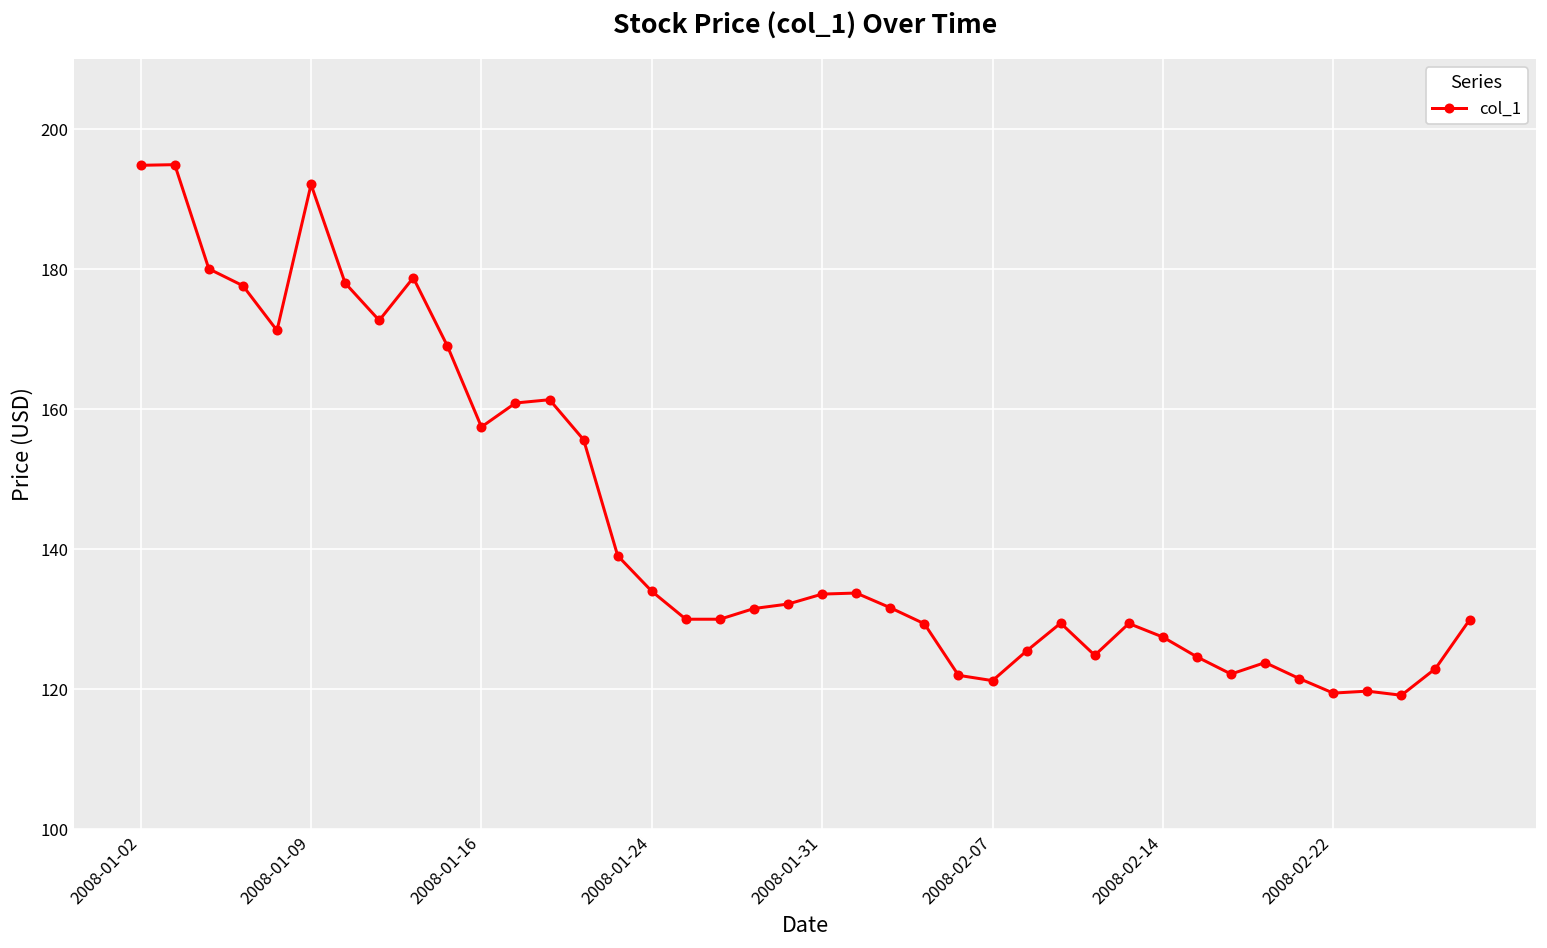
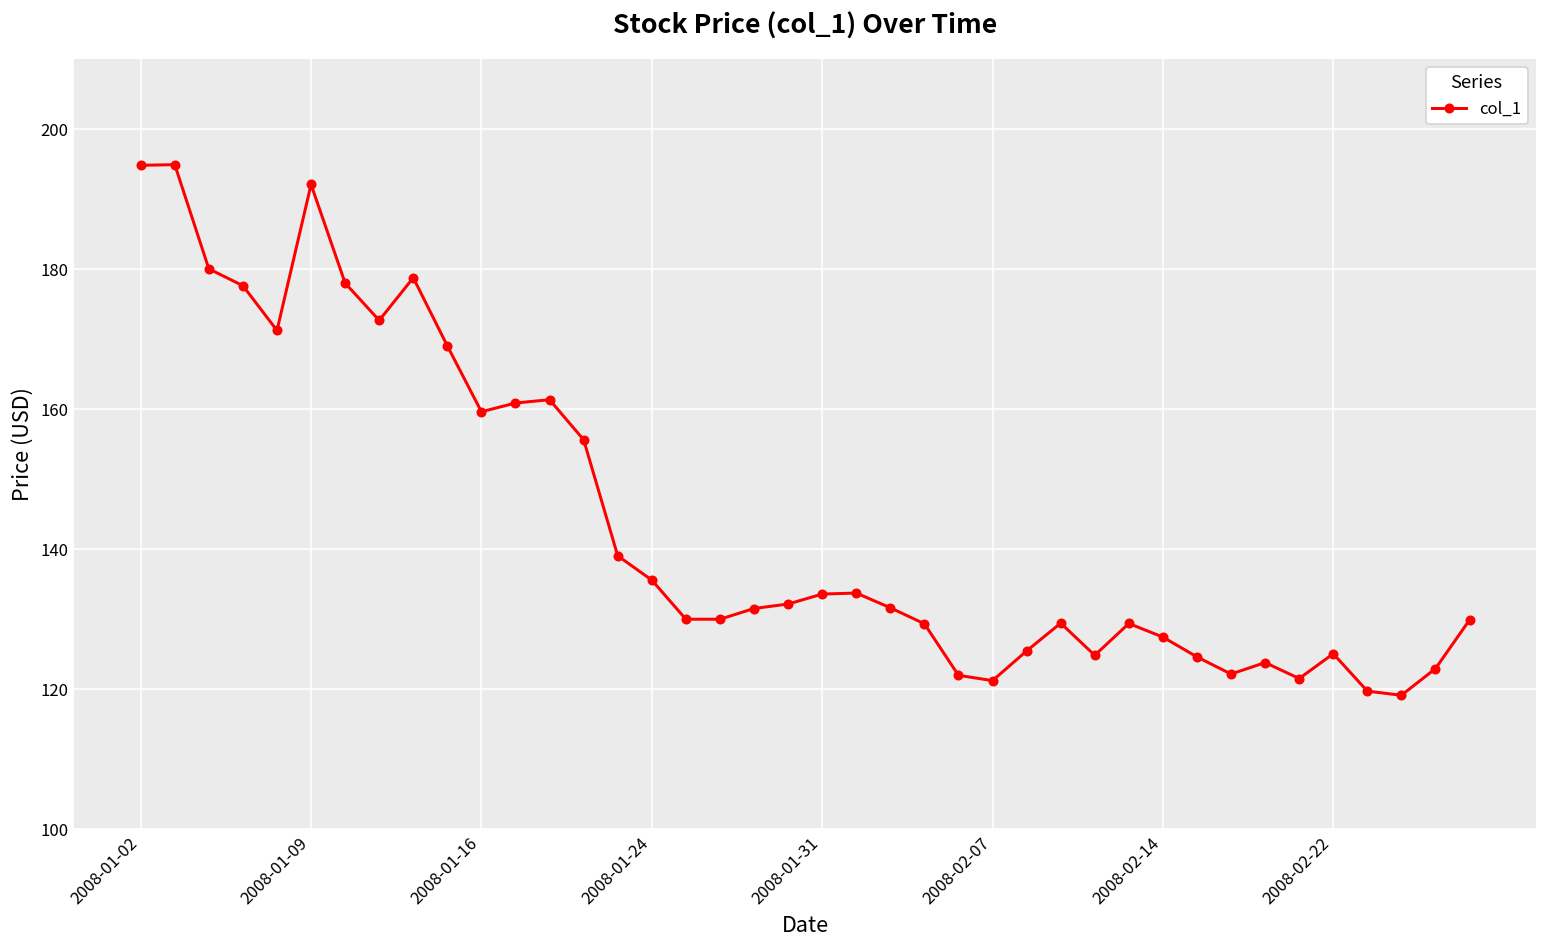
2008-01-16: 157 -> 160
2008-01-24: 134 -> 136
2008-02-22: 119 -> 125
